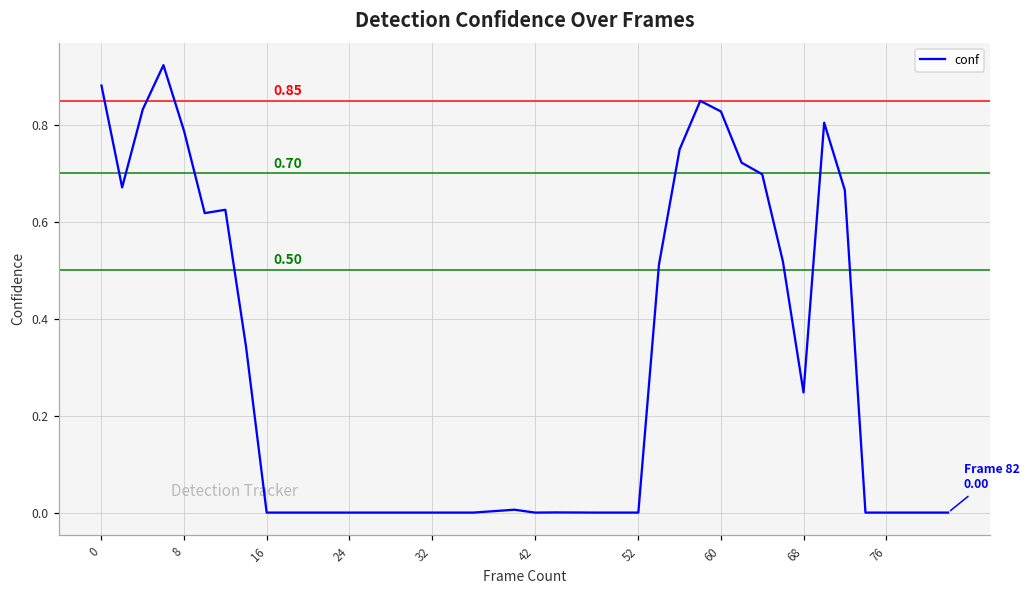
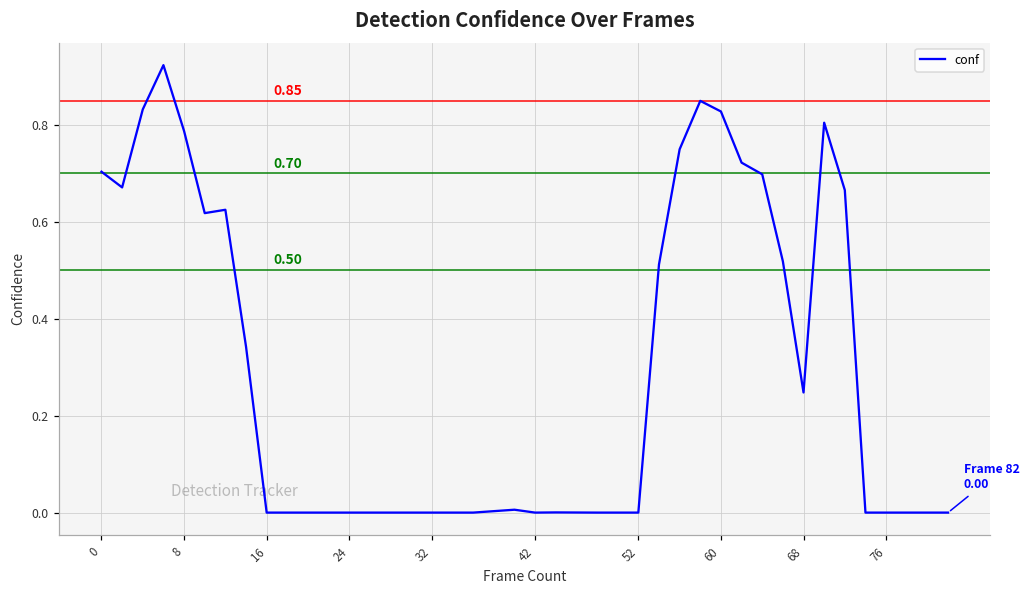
0: 0.88 -> 0.70
